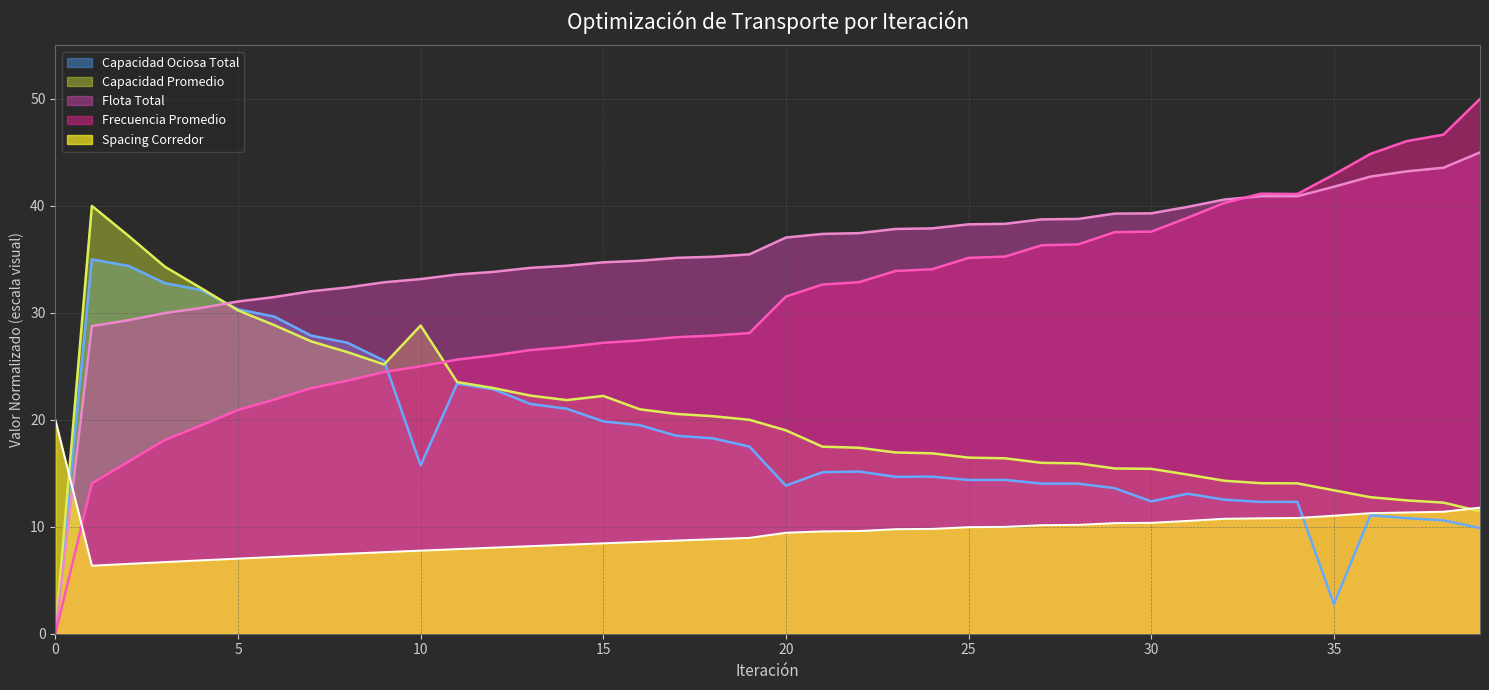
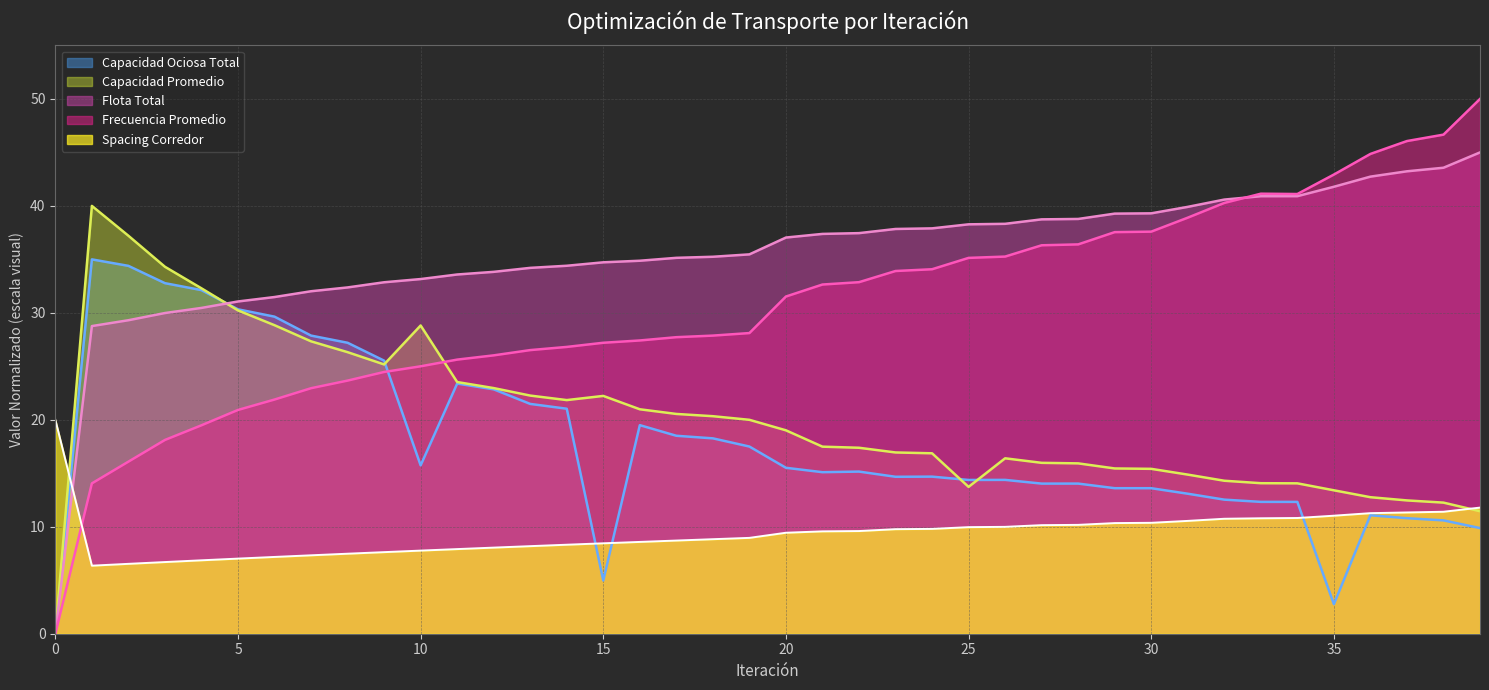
Capacidad Ociosa Total, 15: 19.9 -> 5.0
Capacidad Ociosa Total, 20: 13.8 -> 15.5
Capacidad Promedio, 25: 16.5 -> 13.7
Capacidad Ociosa Total, 30: 12.4 -> 13.6
